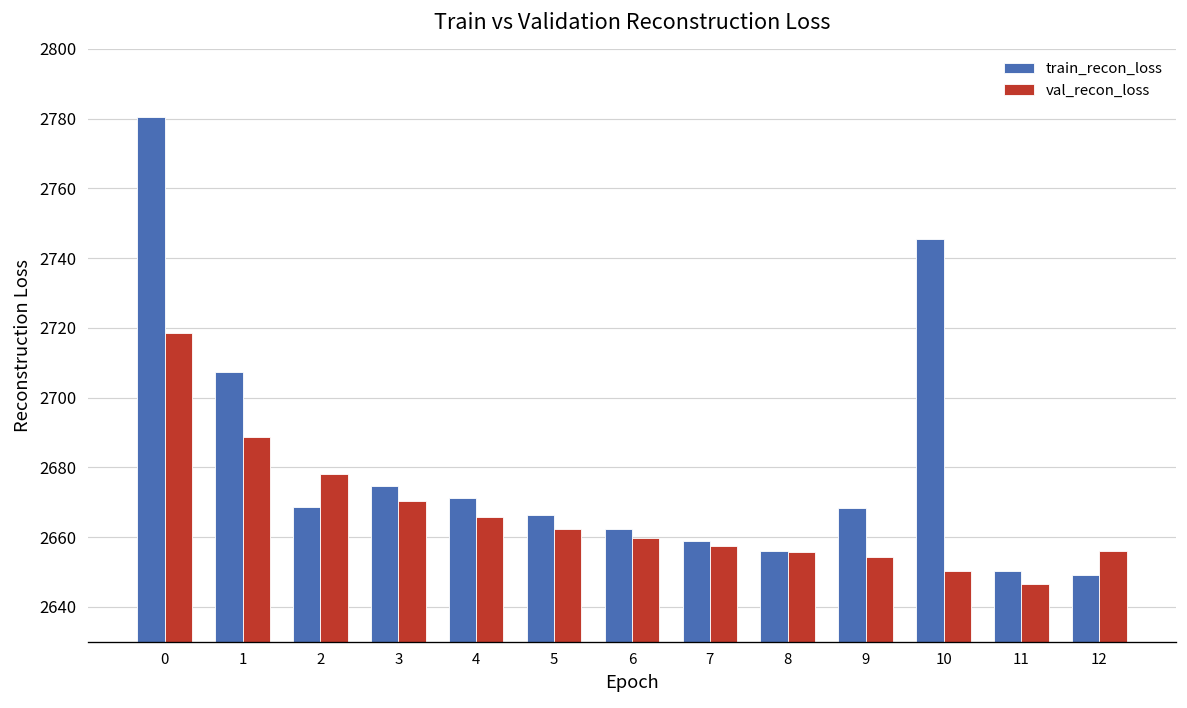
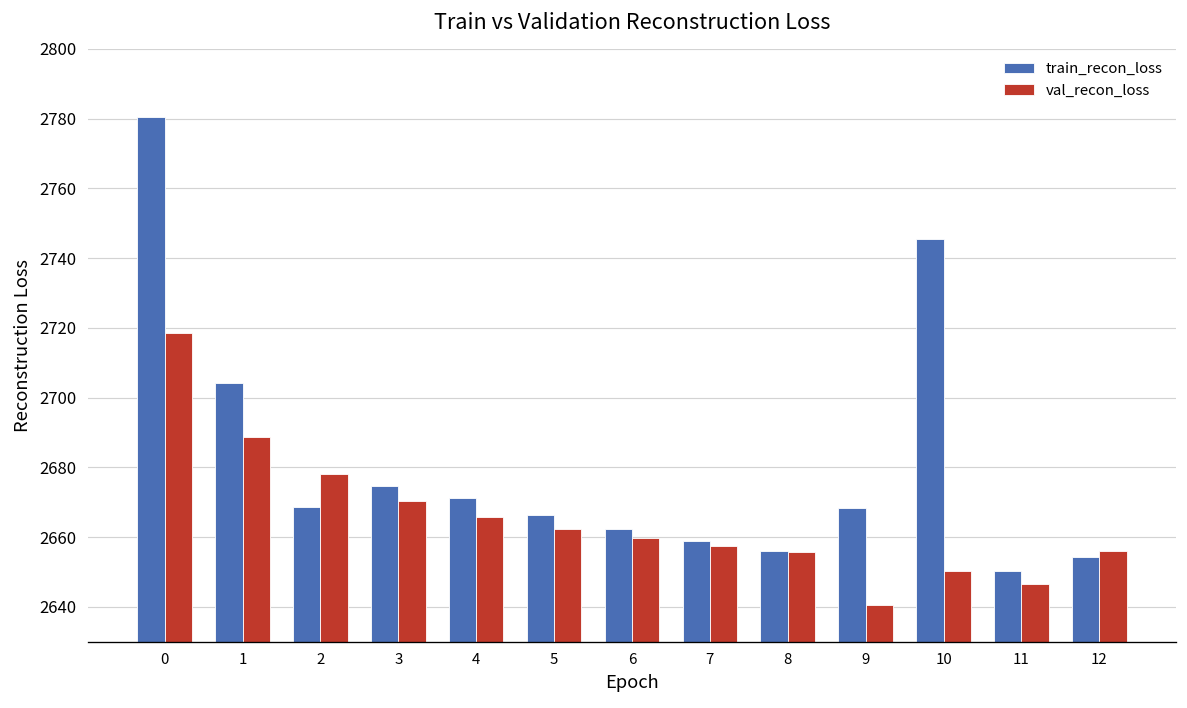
train_recon_loss, 1: 2707 -> 2704
val_recon_loss, 9: 2654 -> 2640
train_recon_loss, 12: 2649 -> 2654
